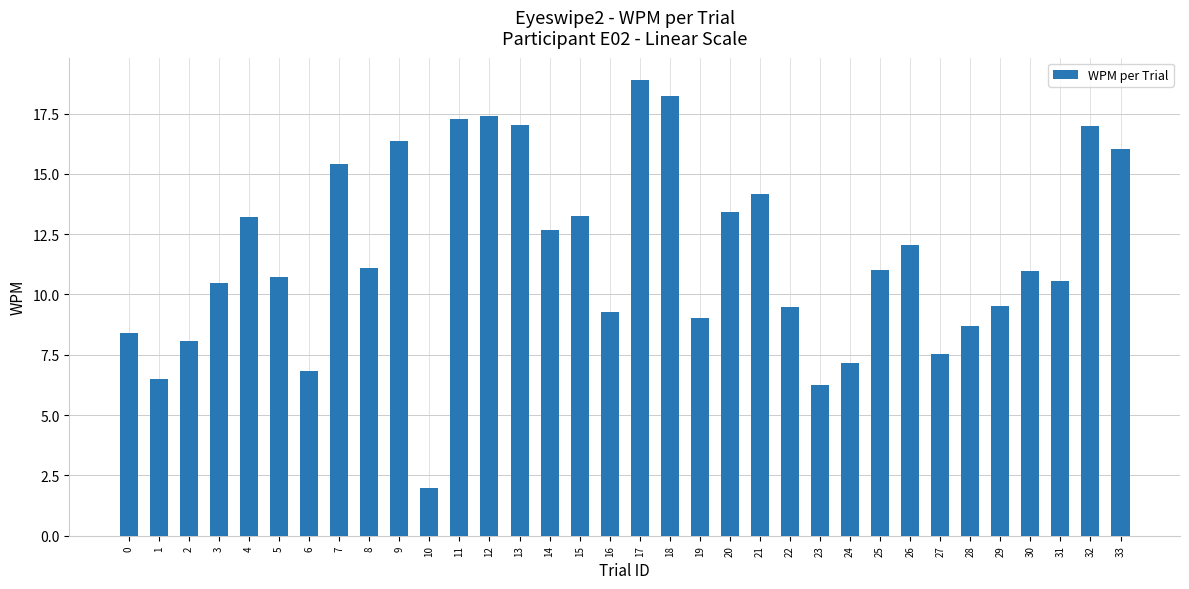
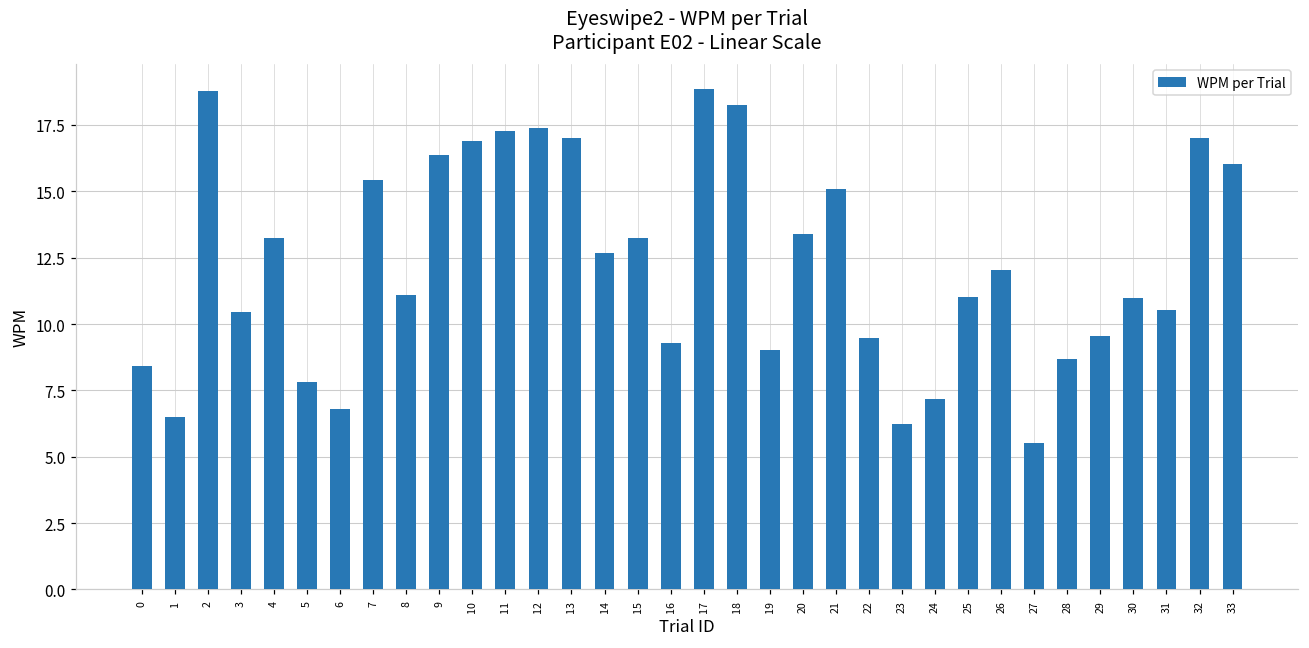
2: 8.1 -> 18.8
5: 10.7 -> 7.8
10: 2.0 -> 16.9
21: 14.2 -> 15.1
27: 7.6 -> 5.5
